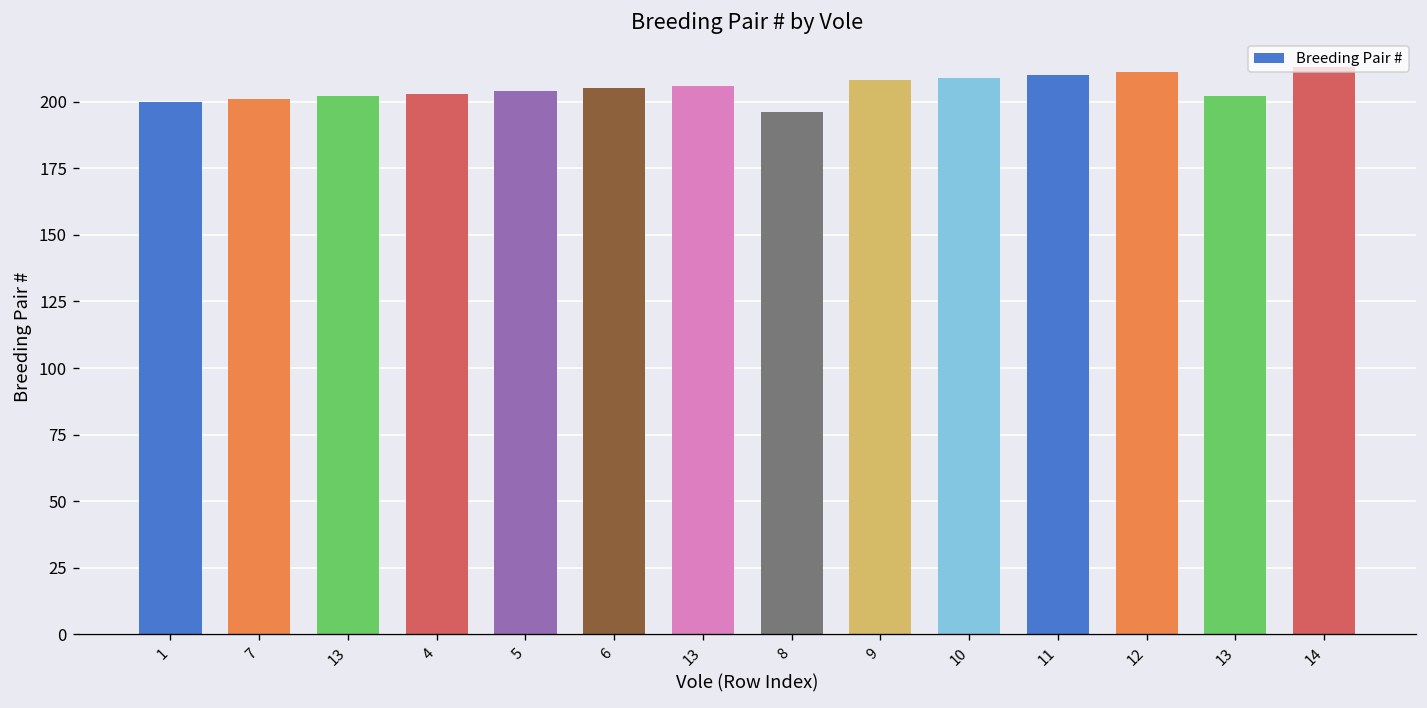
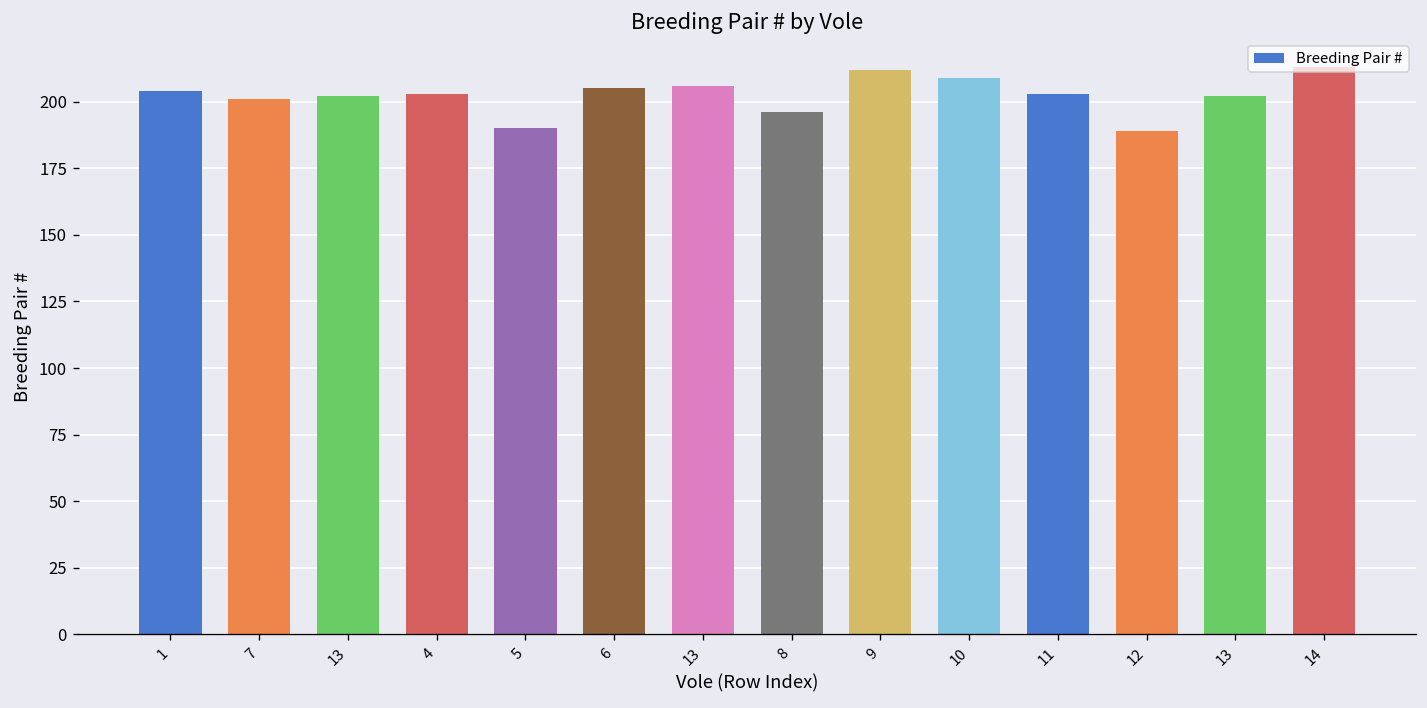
1: 200 -> 204
5: 204 -> 190
9: 208 -> 212
11: 210 -> 203
12: 211 -> 189
